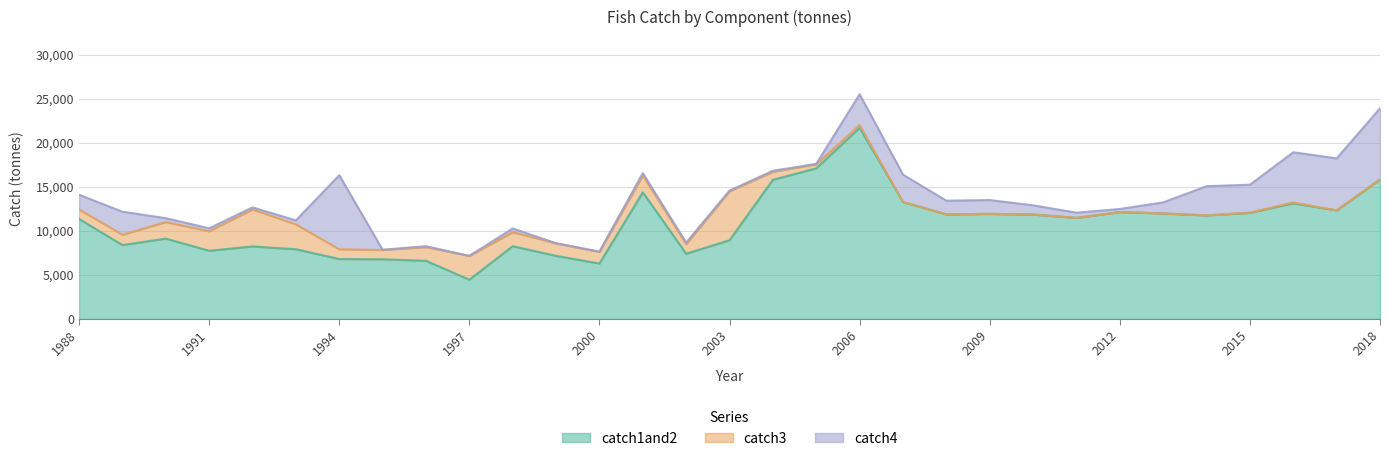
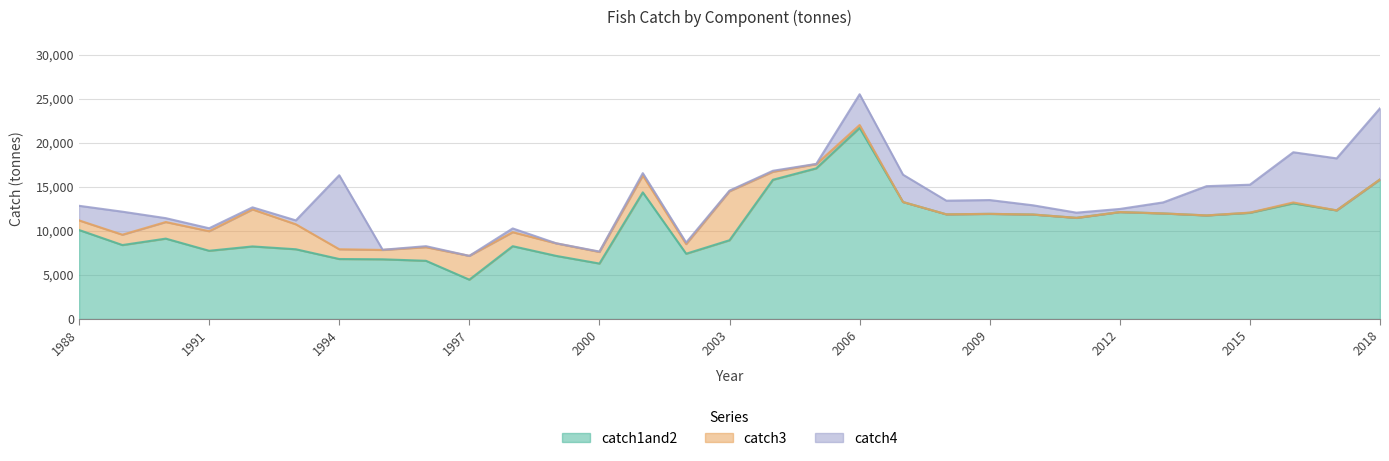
catch1and2, 1988: 11,000 -> 10,000
